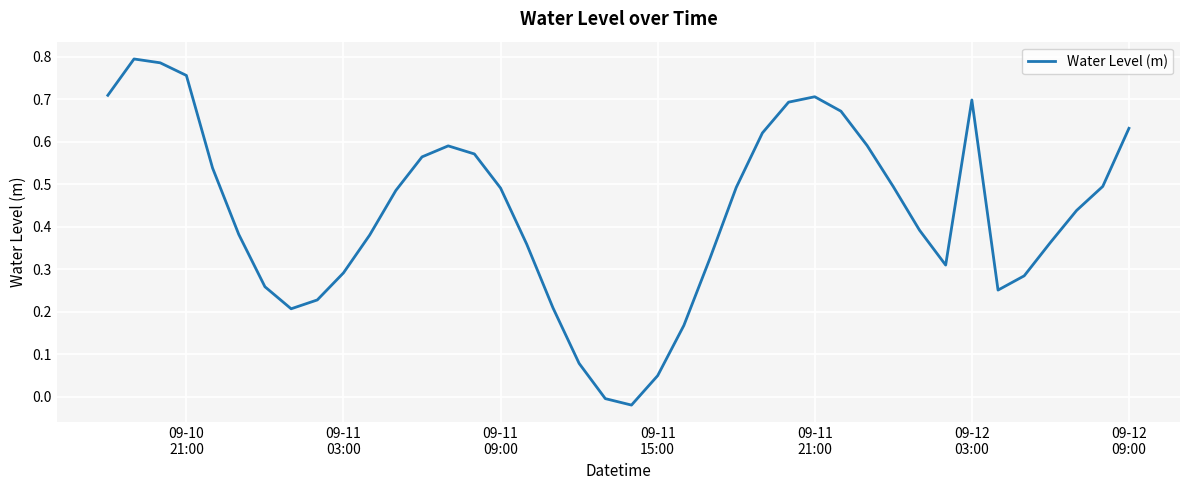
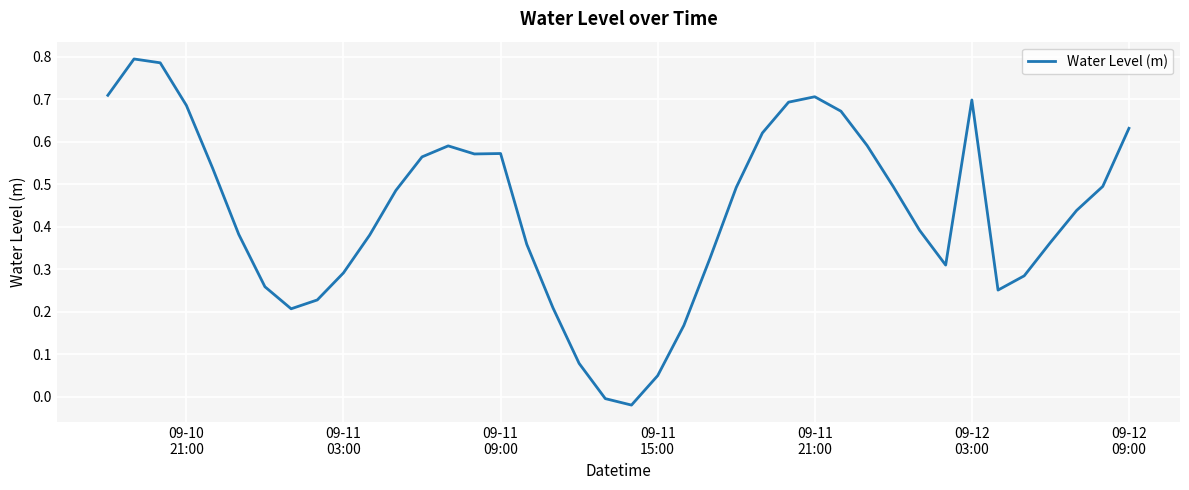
09-10 21:00: 0.76 -> 0.69
09-11 09:00: 0.49 -> 0.57
